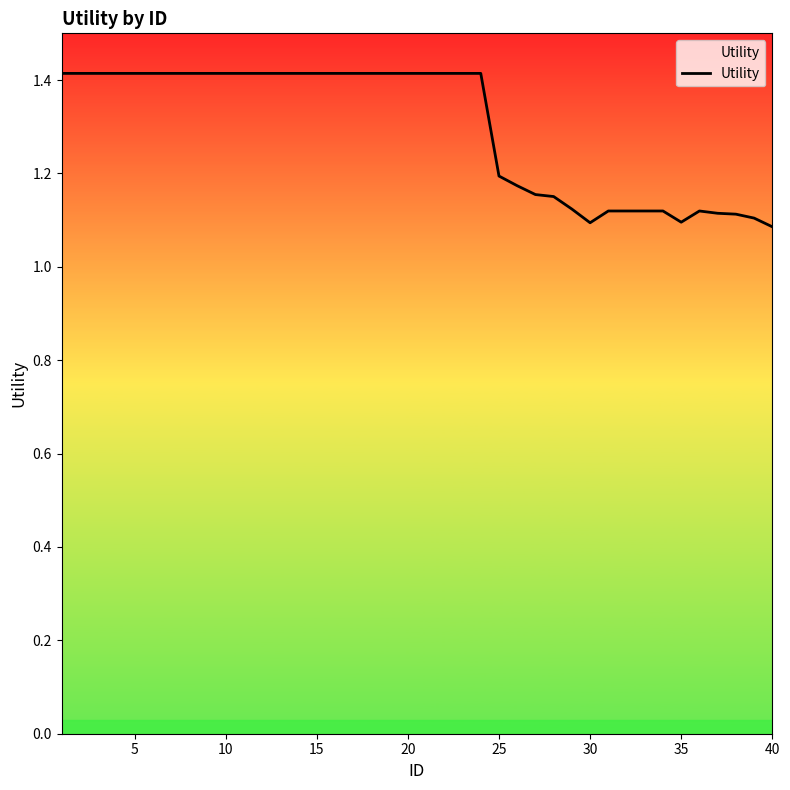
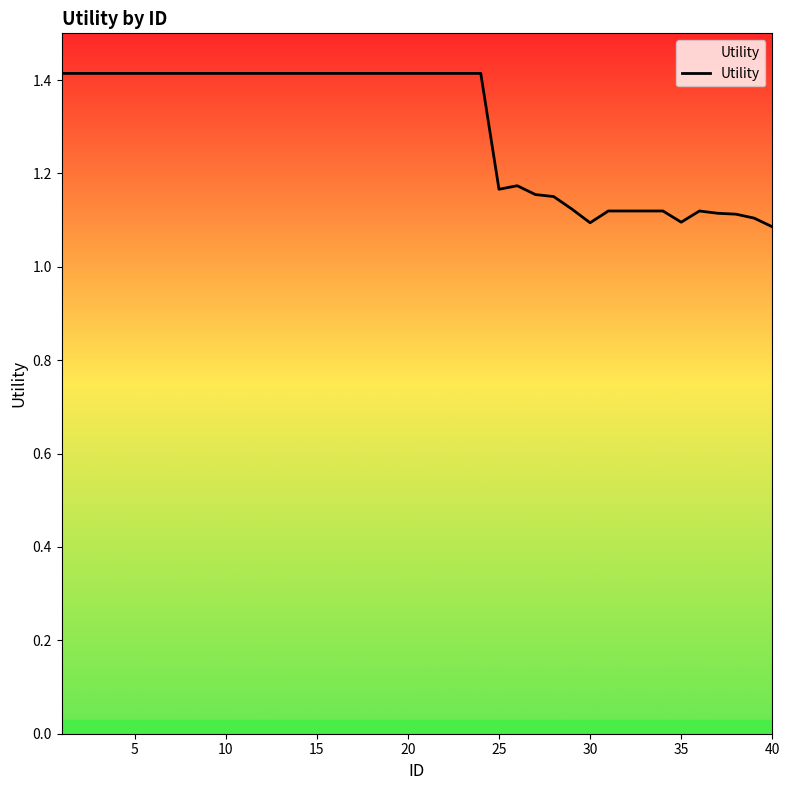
25: 1.19 -> 1.17
